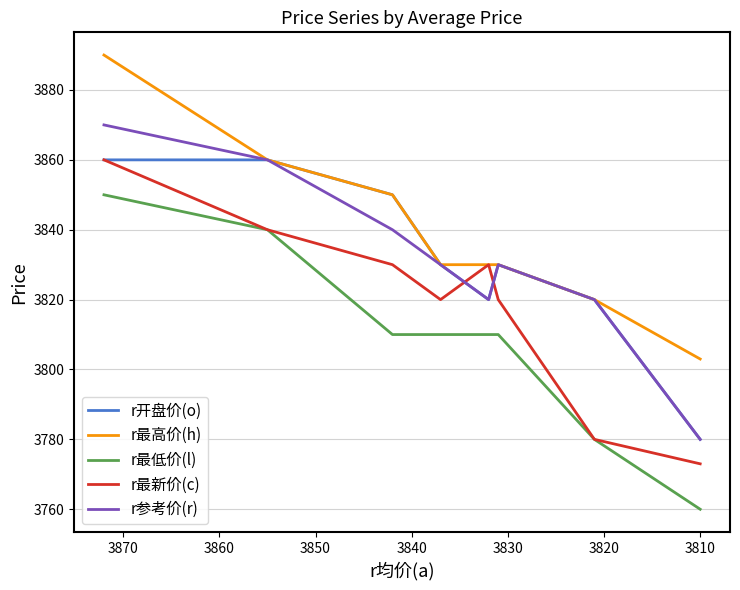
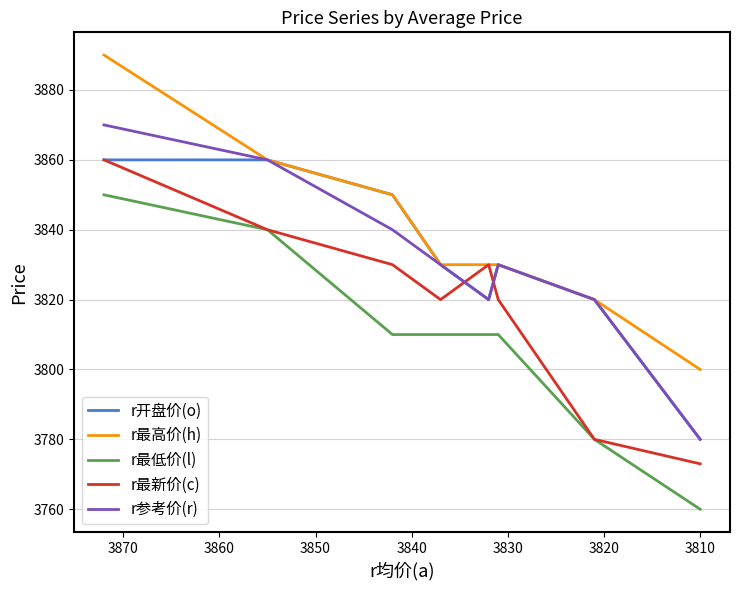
r最高价(h), 3810: 3803 -> 3800
